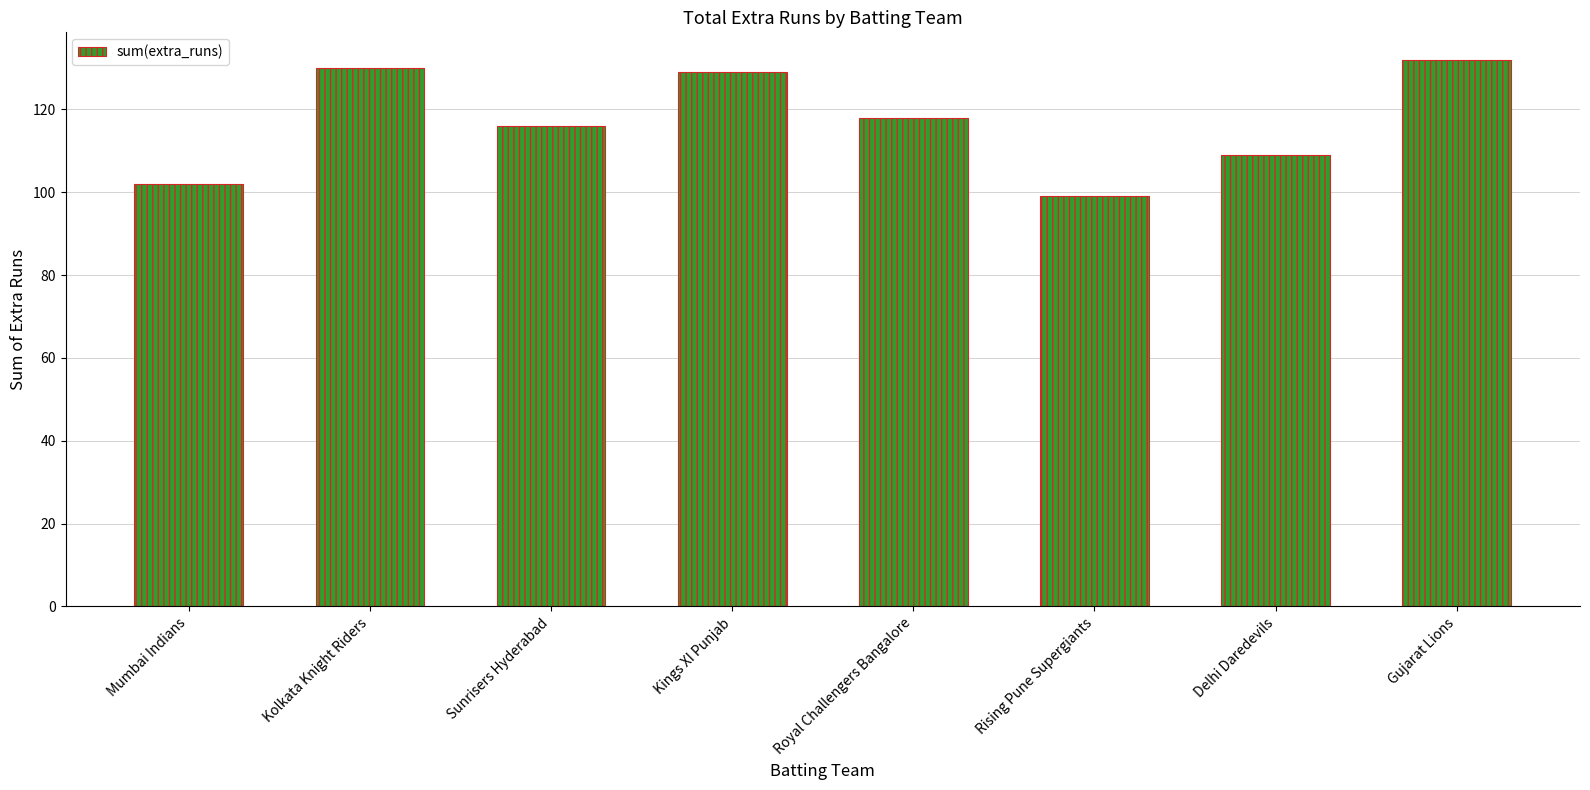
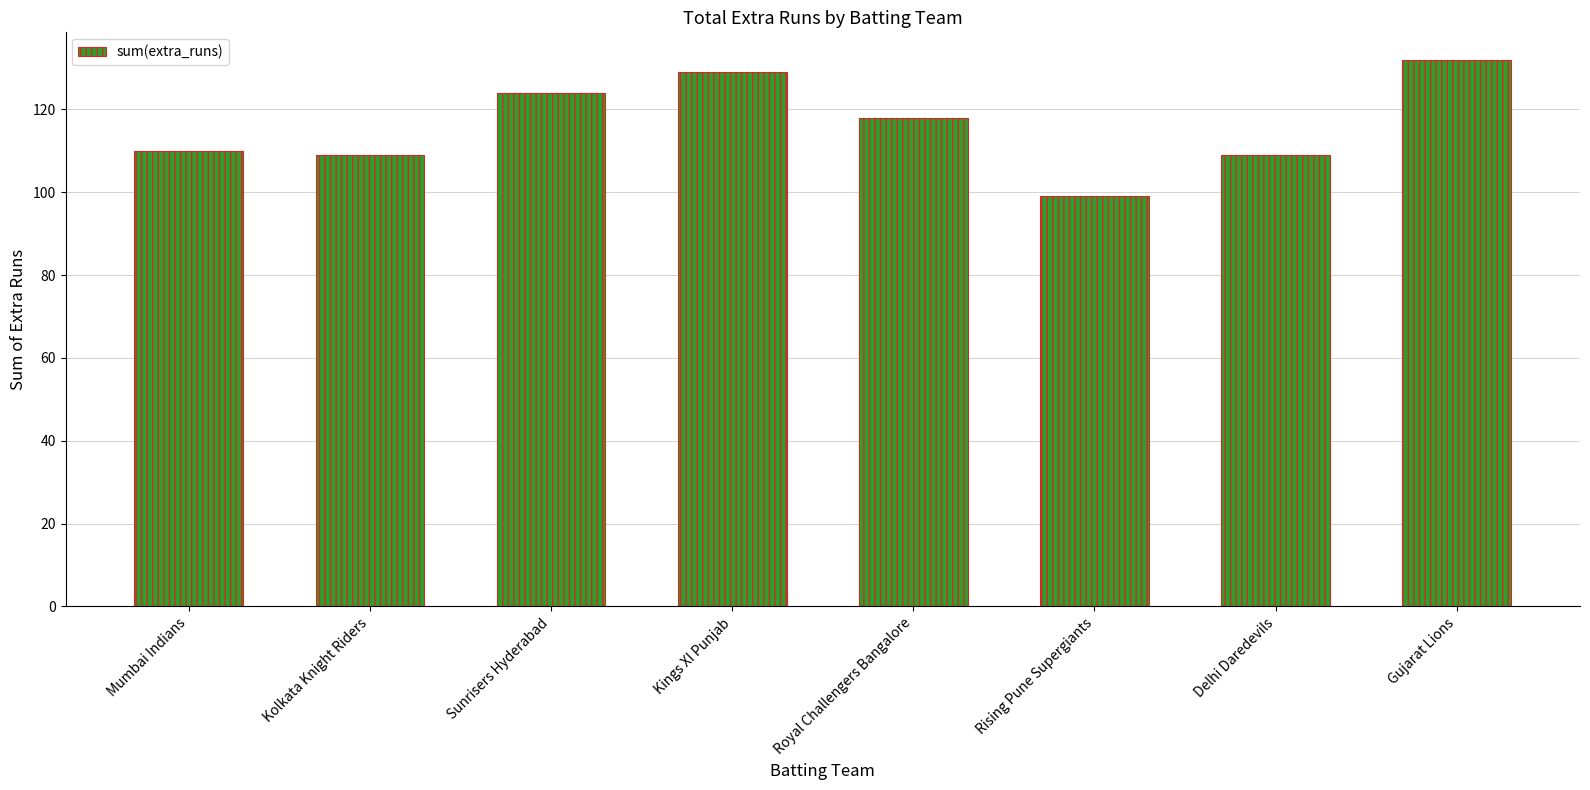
Mumbai Indians: 102 -> 110
Kolkata Knight Riders: 130 -> 109
Sunrisers Hyderabad: 116 -> 124
